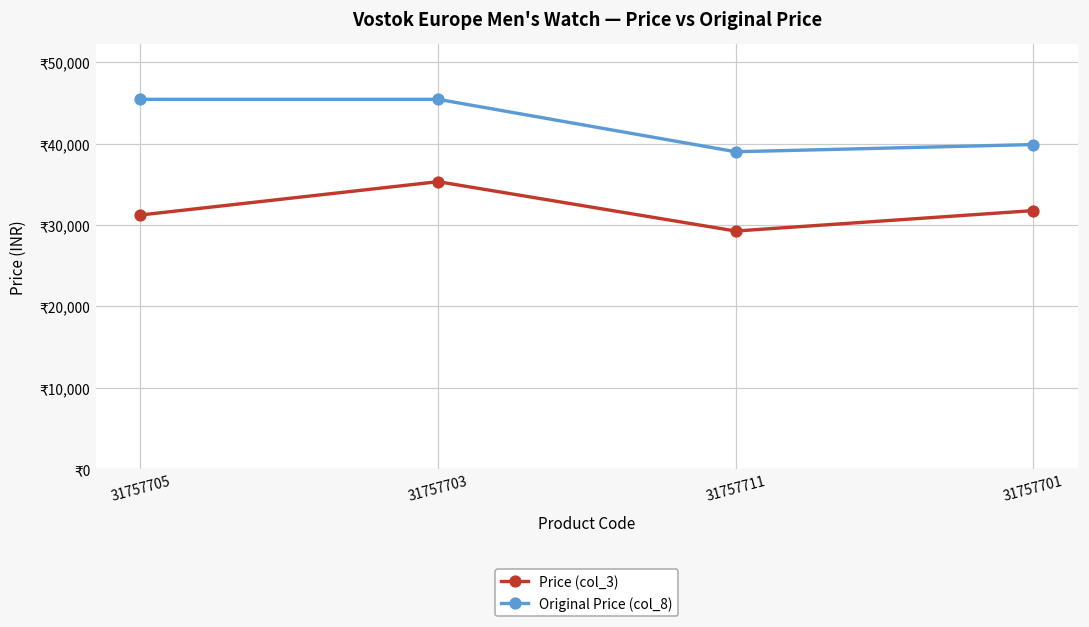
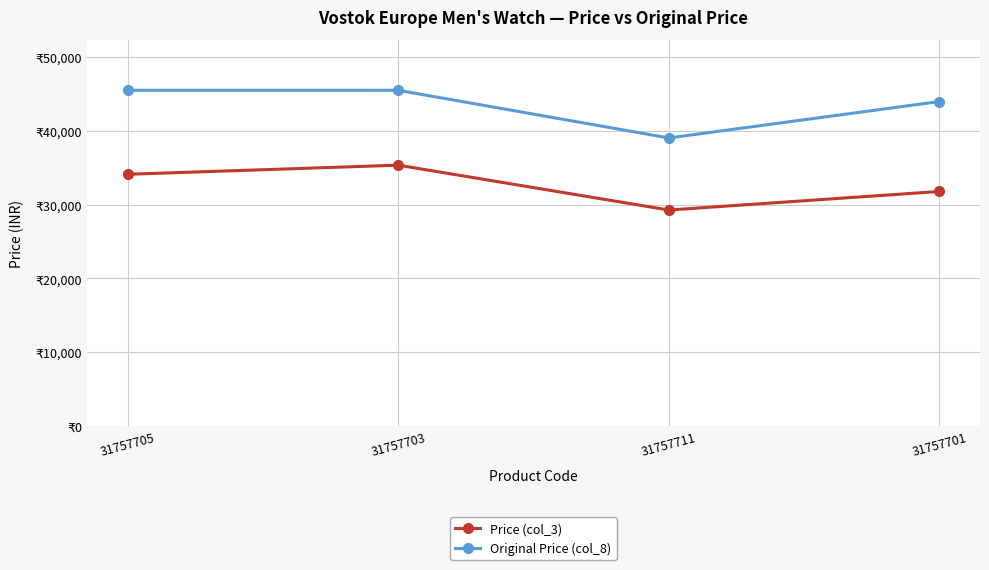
Price (col_3), 31757705: ₹31,000 -> ₹34,000
Original Price (col_8), 31757701: ₹40,000 -> ₹44,000
